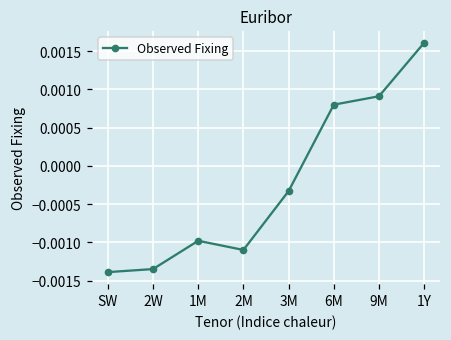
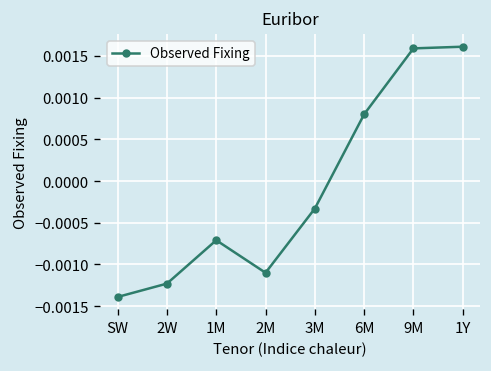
2W: -0.0014 -> -0.0012
1M: -0.0010 -> -0.0007
9M: 0.0009 -> 0.0016
